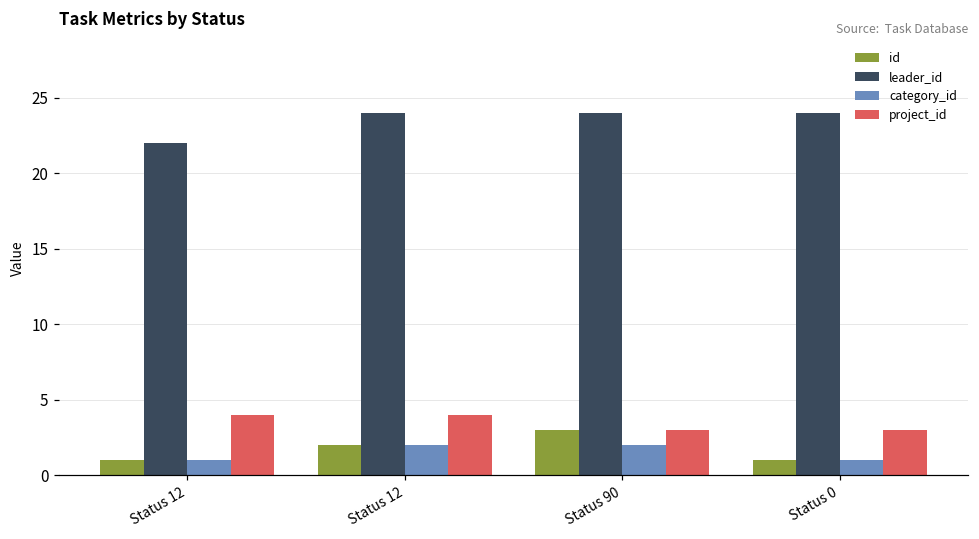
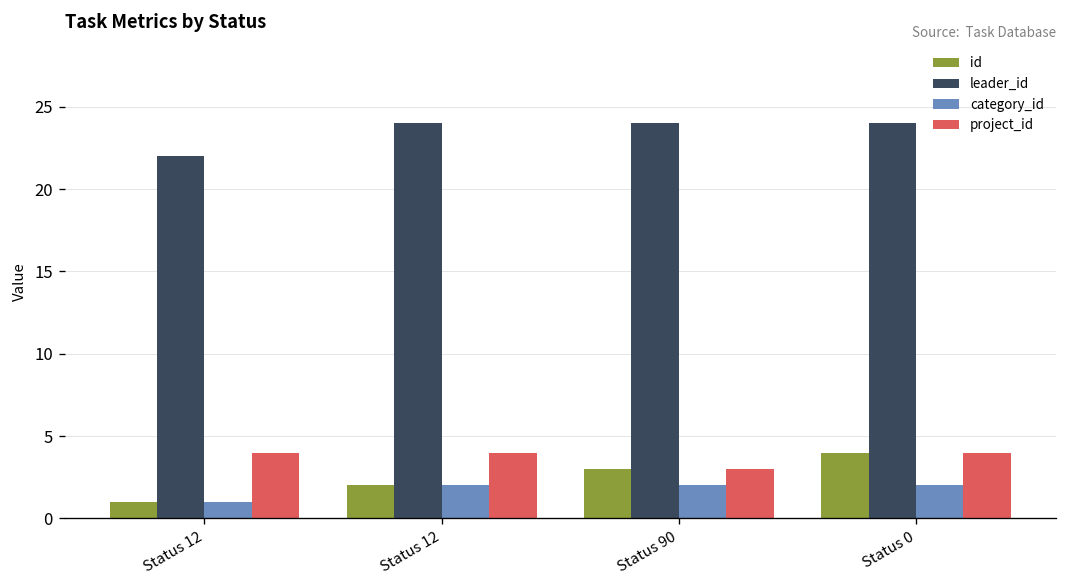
id, Status 0: 1 -> 4
category_id, Status 0: 1 -> 2
project_id, Status 0: 3 -> 4
